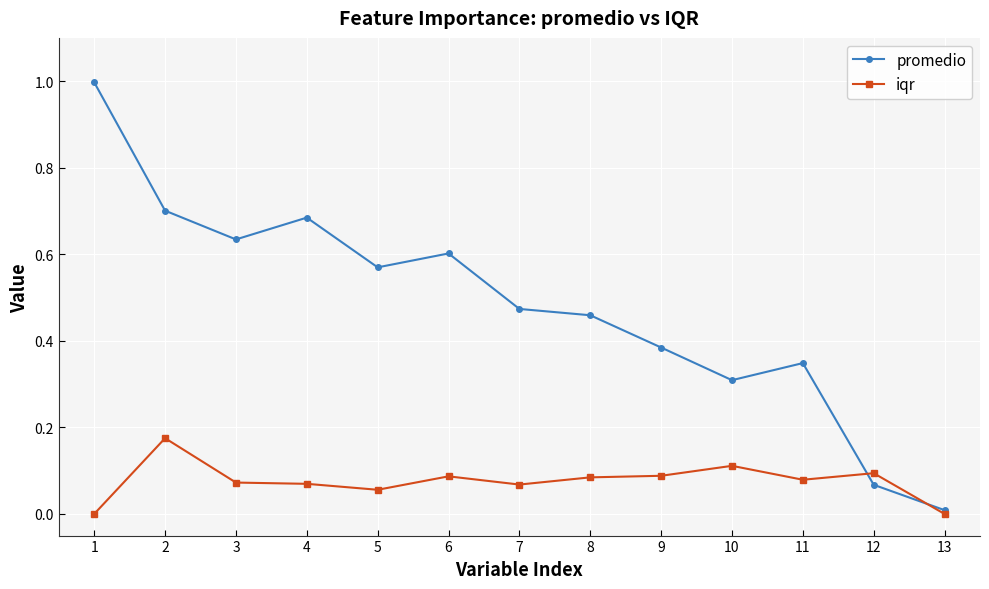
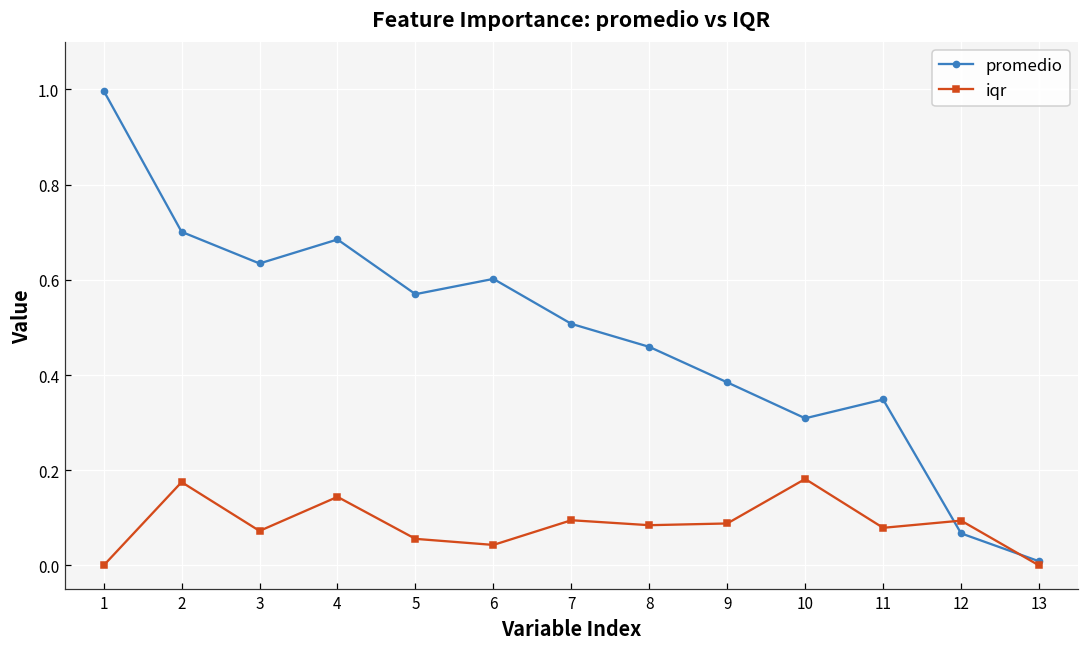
iqr, 4: 0.07 -> 0.14
iqr, 6: 0.09 -> 0.04
promedio, 7: 0.47 -> 0.51
iqr, 7: 0.07 -> 0.09
iqr, 10: 0.11 -> 0.18
